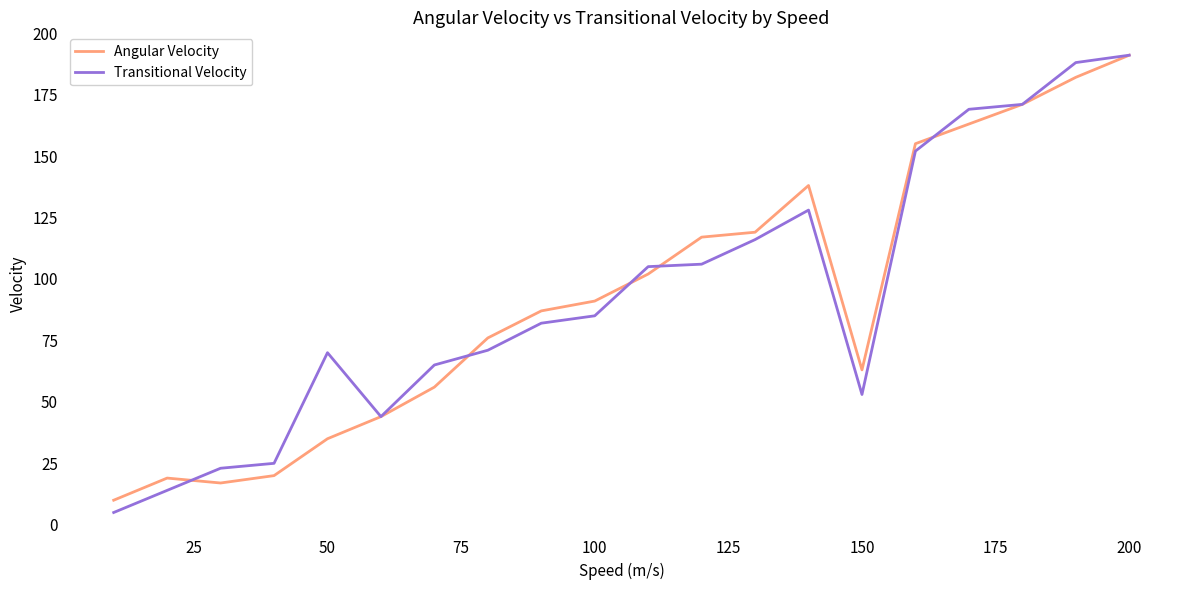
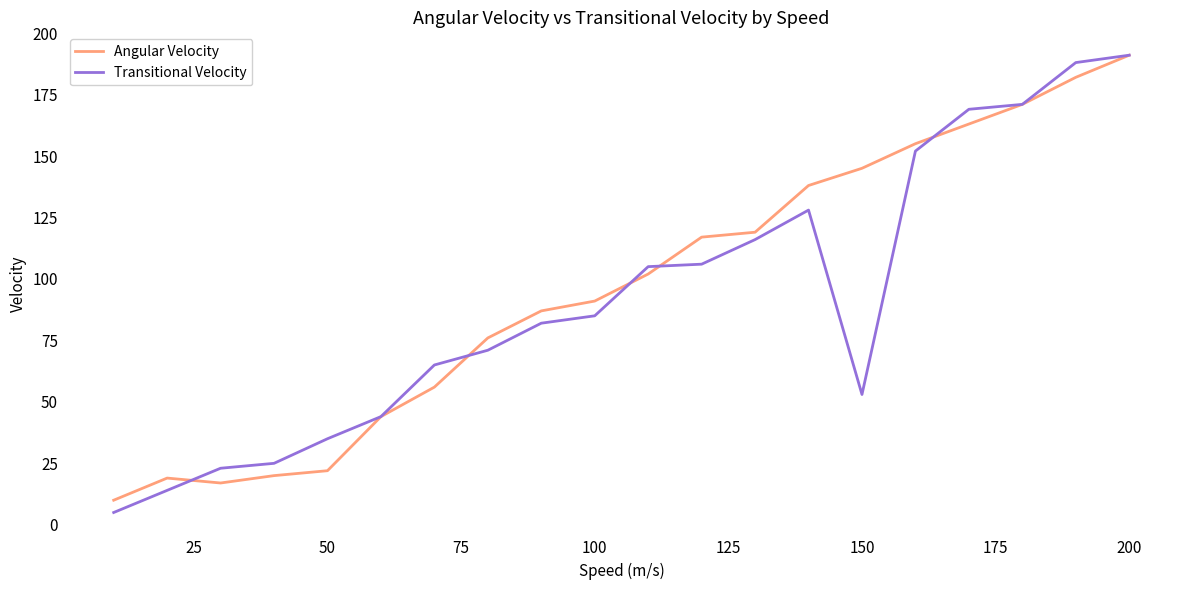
Angular Velocity, 50: 35 -> 22
Transitional Velocity, 50: 70 -> 35
Angular Velocity, 150: 63 -> 145
